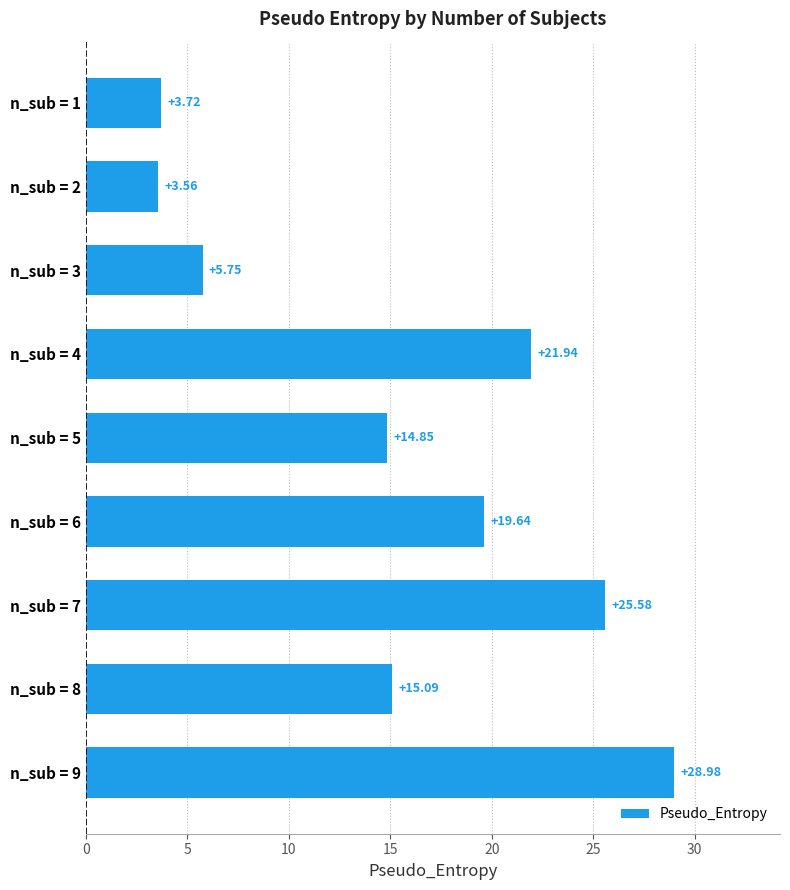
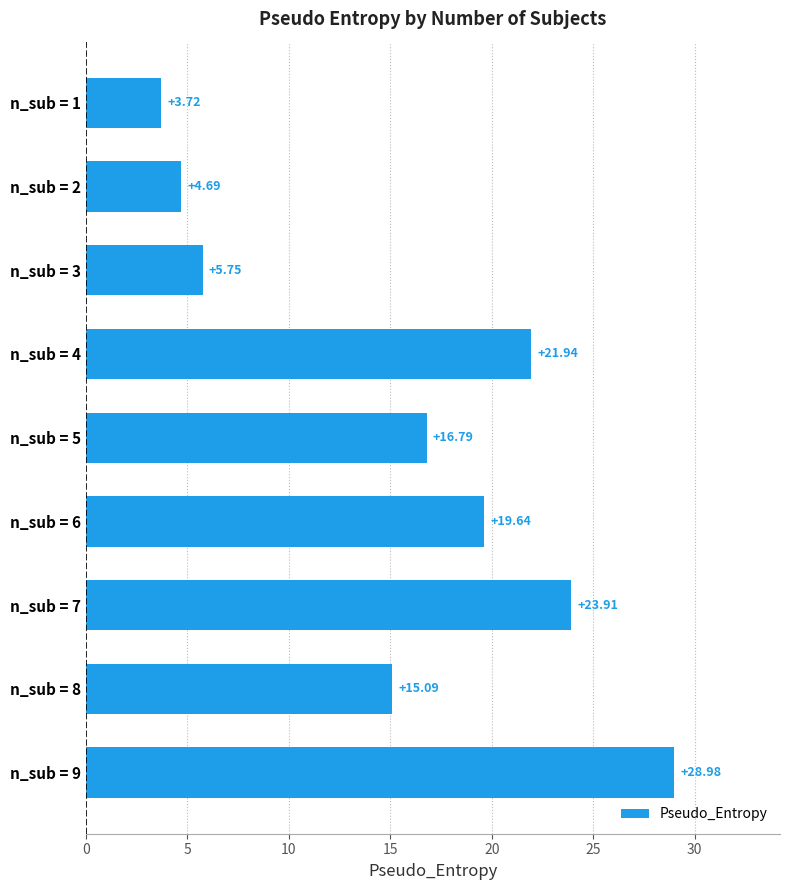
n_sub = 2: +3.56 -> +4.69
n_sub = 5: +14.85 -> +16.79
n_sub = 7: +25.58 -> +23.91
